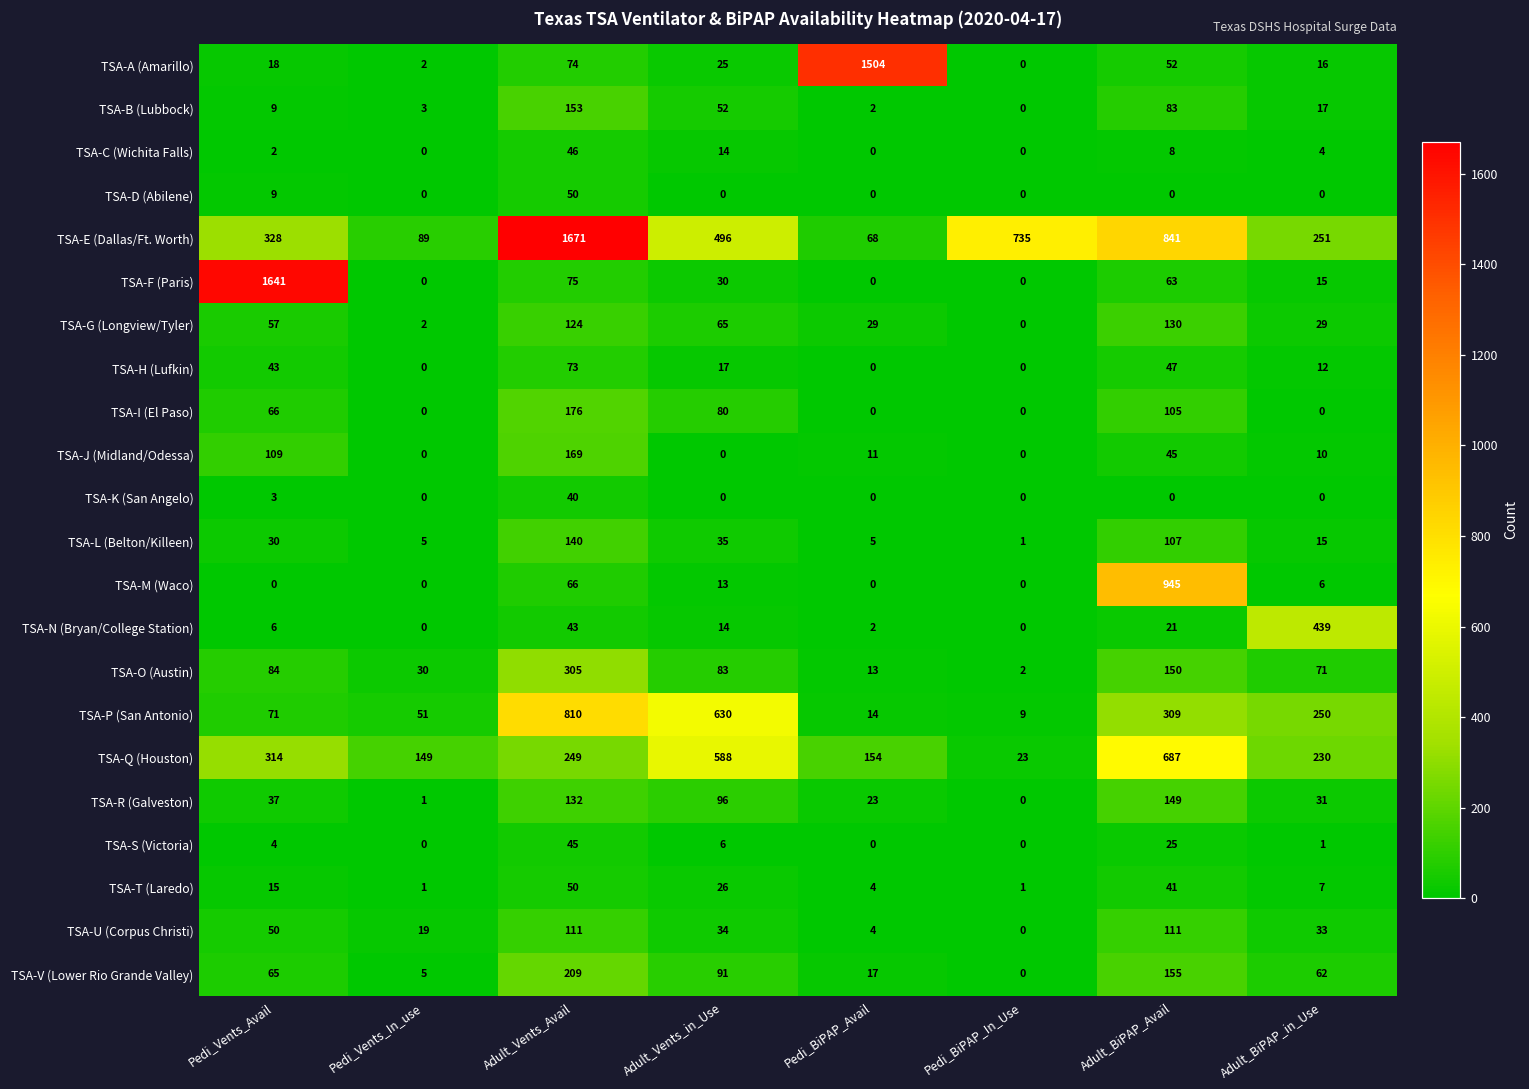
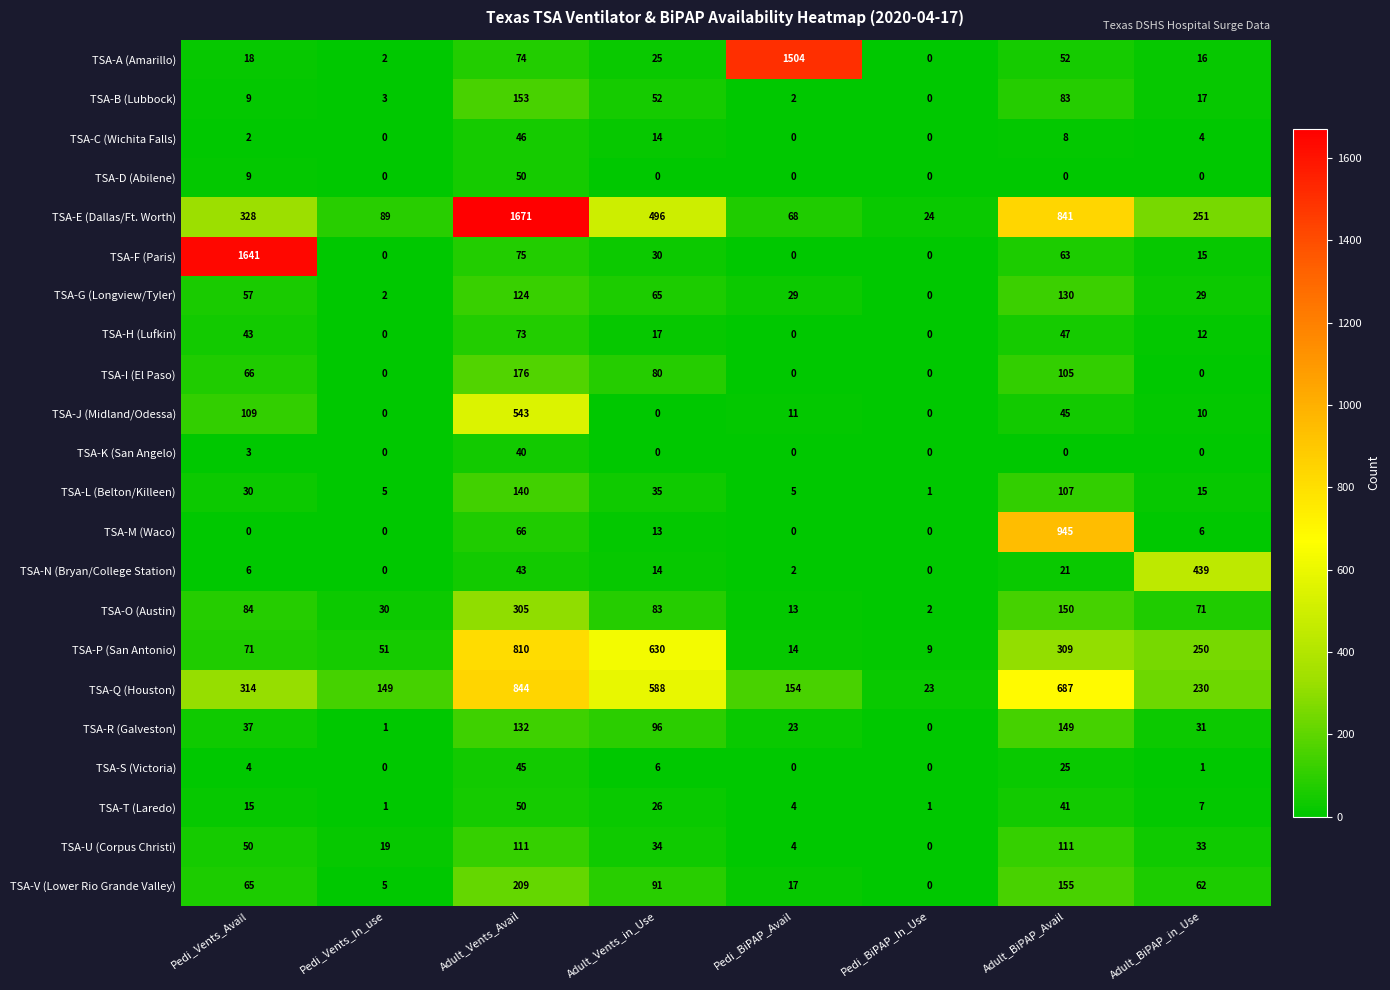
TSA-E (Dallas/Ft. Worth), Pedi_BiPAP_In_Use: 735 -> 24
TSA-J (Midland/Odessa), Adult_Vents_Avail: 169 -> 543
TSA-Q (Houston), Adult_Vents_Avail: 249 -> 844
